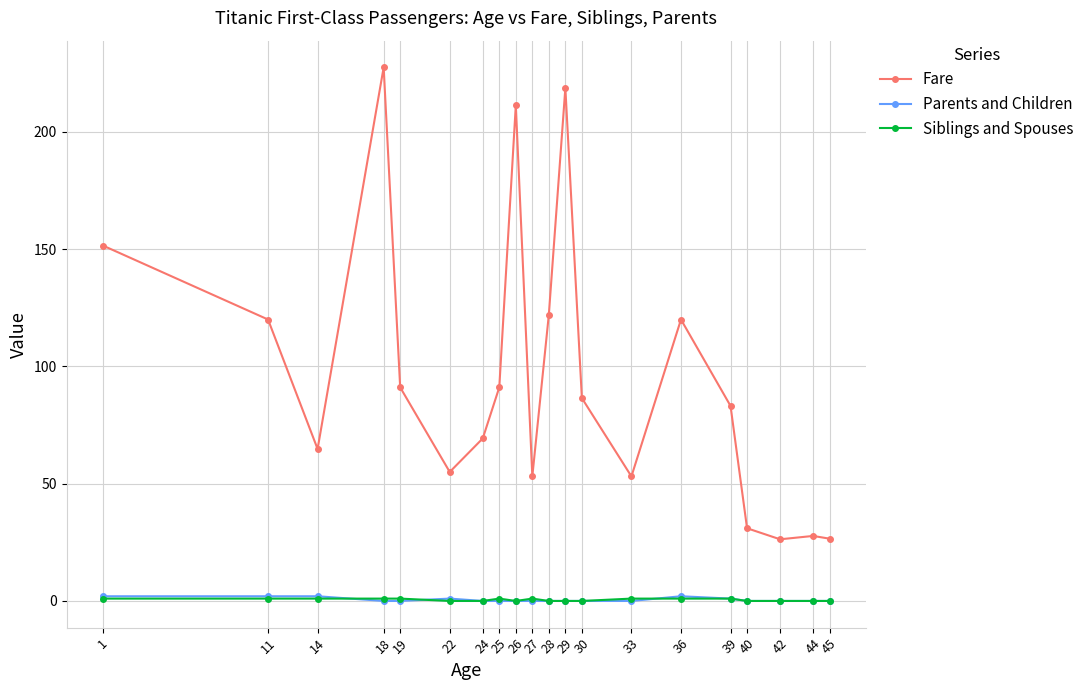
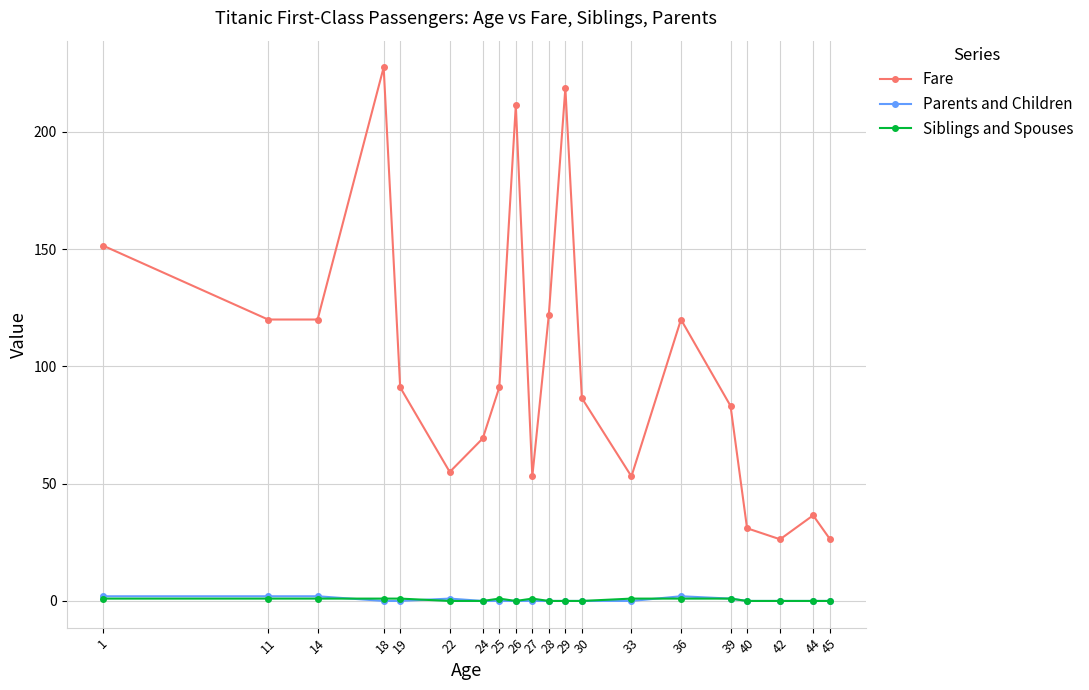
Fare, 14: 65 -> 120
Fare, 44: 28 -> 36
